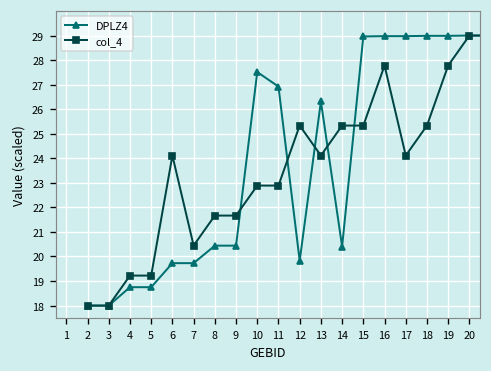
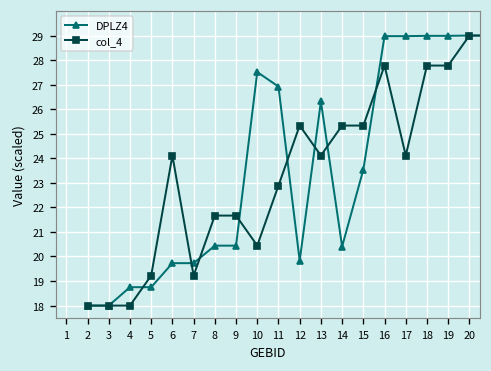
col_4, 4: 19.2 -> 18.0
col_4, 7: 20.4 -> 19.2
col_4, 10: 22.9 -> 20.4
DPLZ4, 15: 29.0 -> 23.5
col_4, 18: 25.3 -> 27.8
